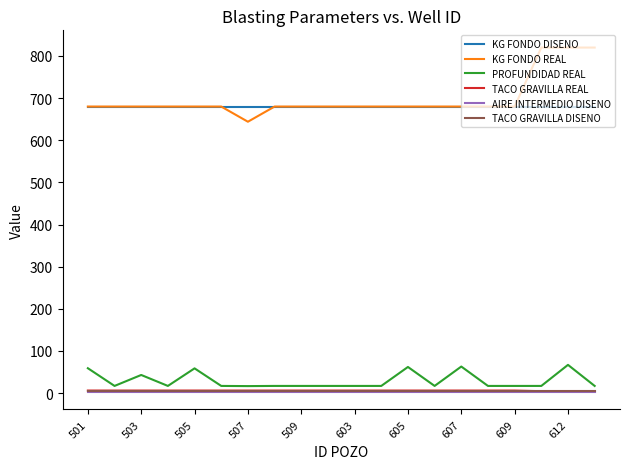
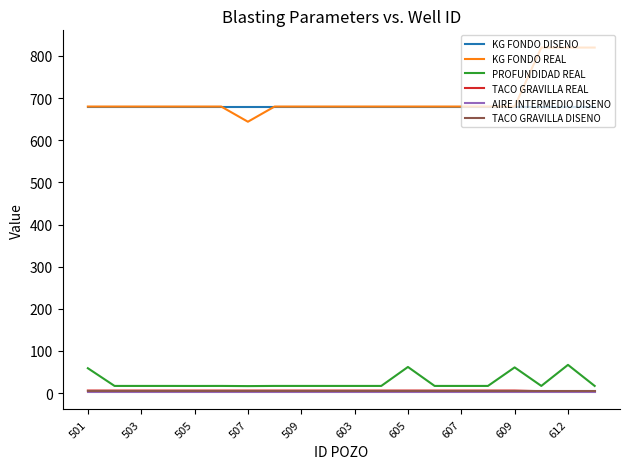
PROFUNDIDAD REAL, 503: 40 -> 20
PROFUNDIDAD REAL, 505: 60 -> 20
PROFUNDIDAD REAL, 607: 60 -> 20
PROFUNDIDAD REAL, 609: 20 -> 60
